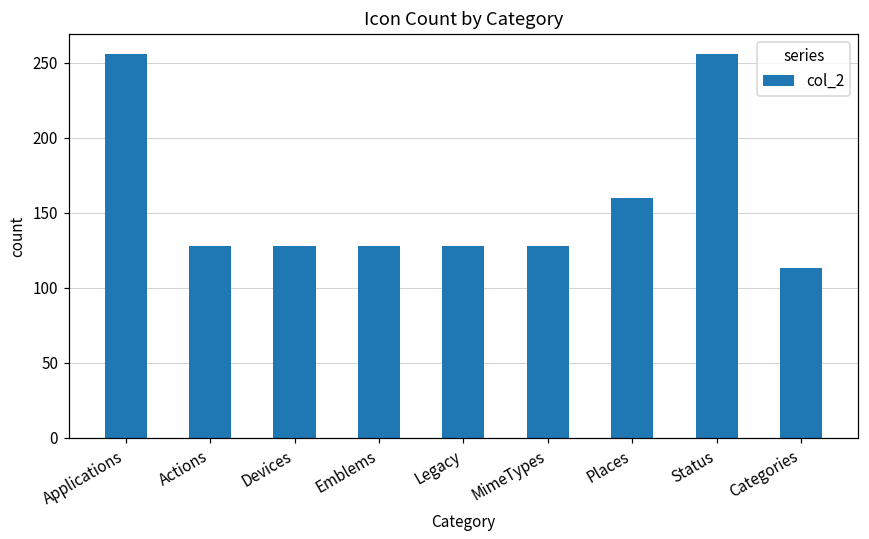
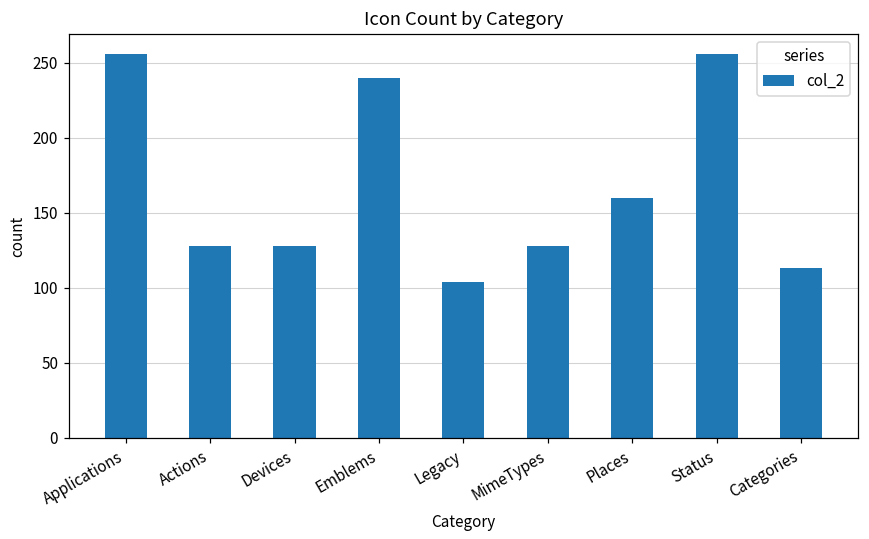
Emblems: 128 -> 240
Legacy: 128 -> 104
